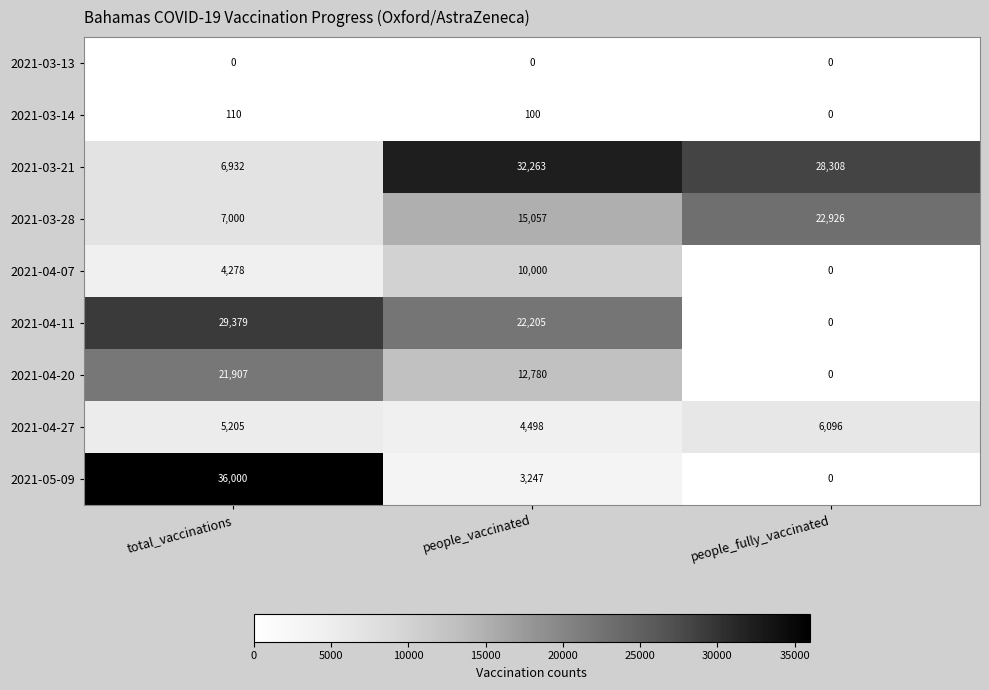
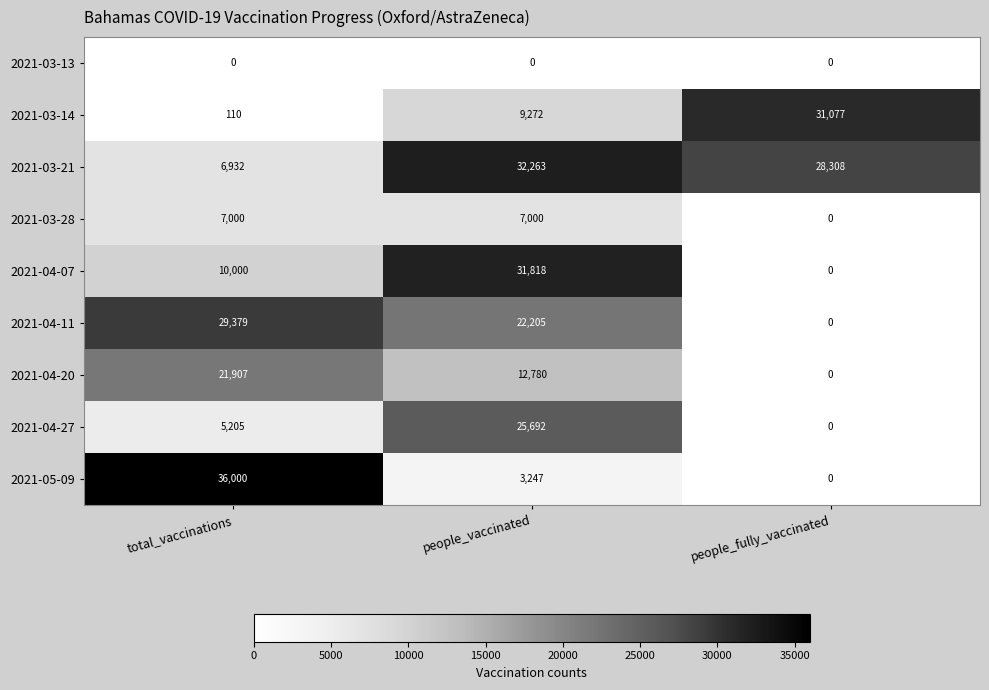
2021-03-14, people_vaccinated: 100 -> 9,272
2021-03-14, people_fully_vaccinated: 0 -> 31,077
2021-03-28, people_vaccinated: 15,057 -> 7,000
2021-03-28, people_fully_vaccinated: 22,926 -> 0
2021-04-07, total_vaccinations: 4,278 -> 10,000
2021-04-07, people_vaccinated: 10,000 -> 31,818
2021-04-27, people_vaccinated: 4,498 -> 25,692
2021-04-27, people_fully_vaccinated: 6,096 -> 0
